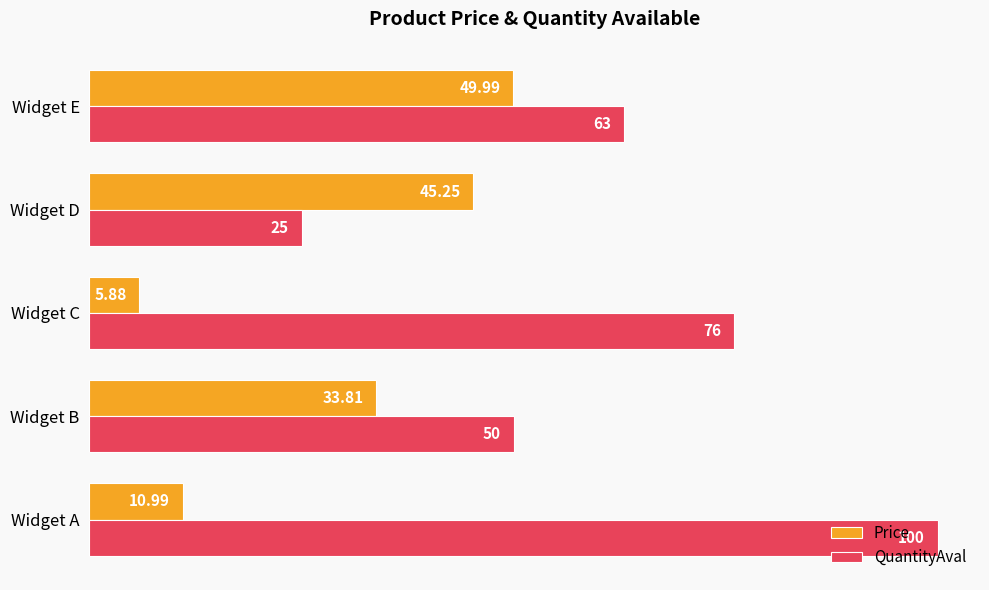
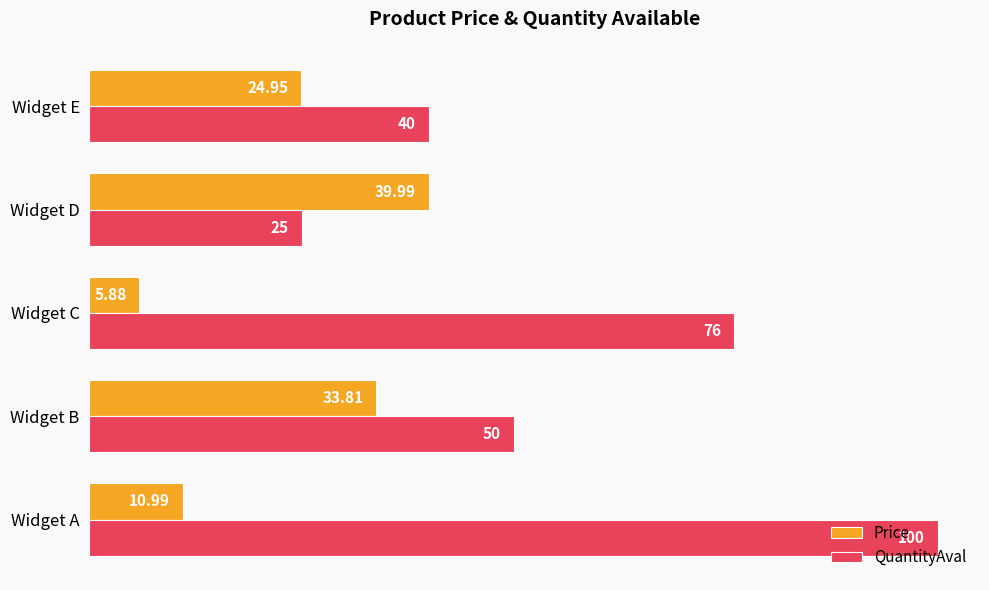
Price, Widget E: 49.99 -> 24.95
QuantityAval, Widget E: 63 -> 40
Price, Widget D: 45.25 -> 39.99
